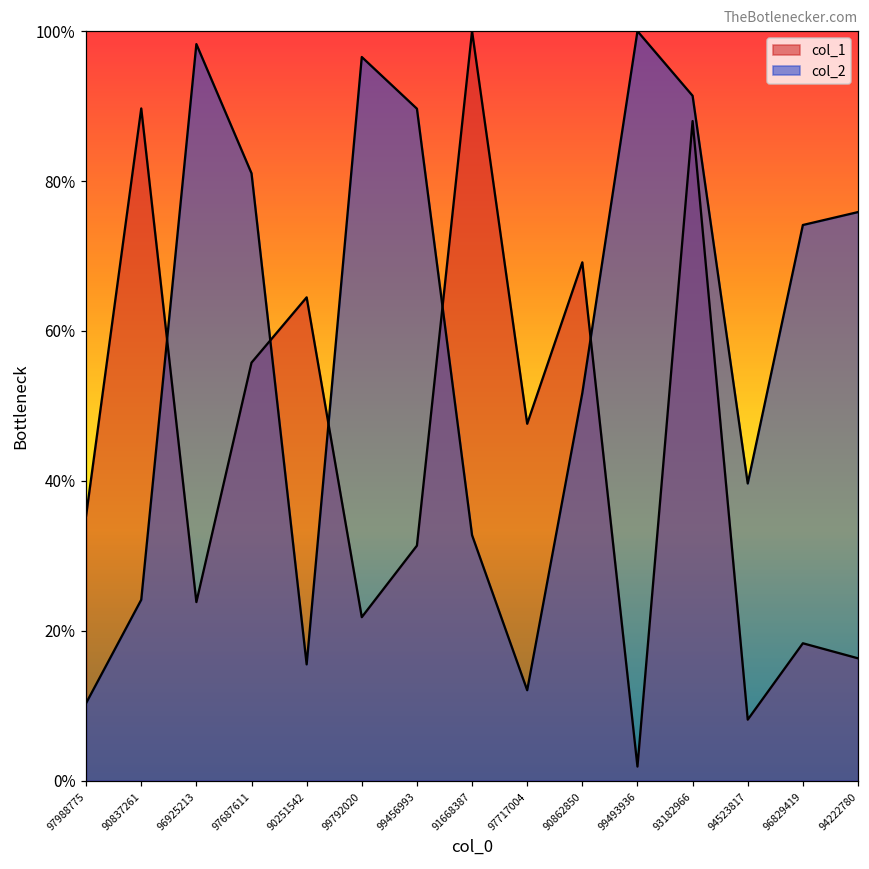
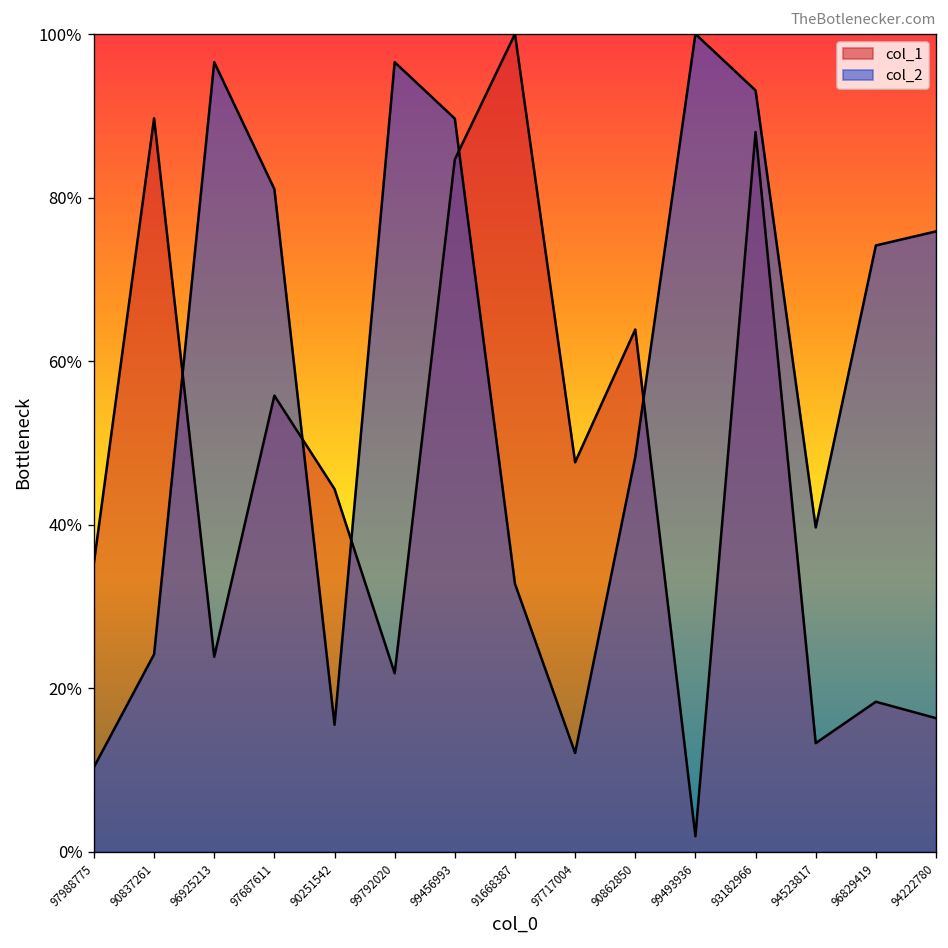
col_2, 96925213: 98% -> 97%
col_1, 90251542: 64% -> 44%
col_1, 99456993: 31% -> 85%
col_1, 90862850: 69% -> 64%
col_2, 90862850: 52% -> 48%
col_2, 93182966: 91% -> 93%
col_1, 94523817: 8% -> 13%
